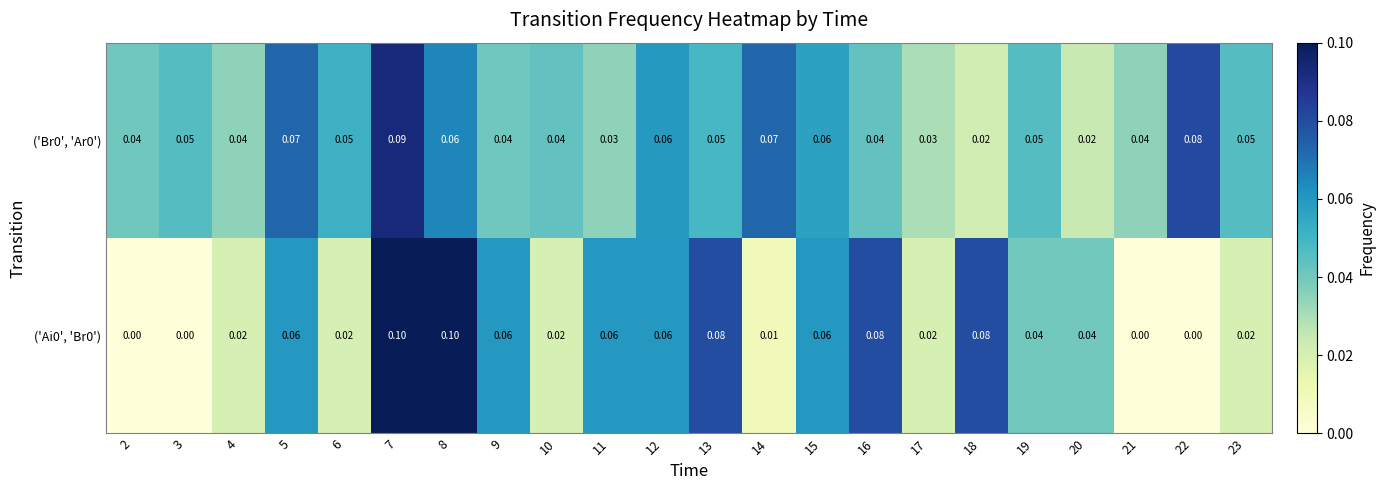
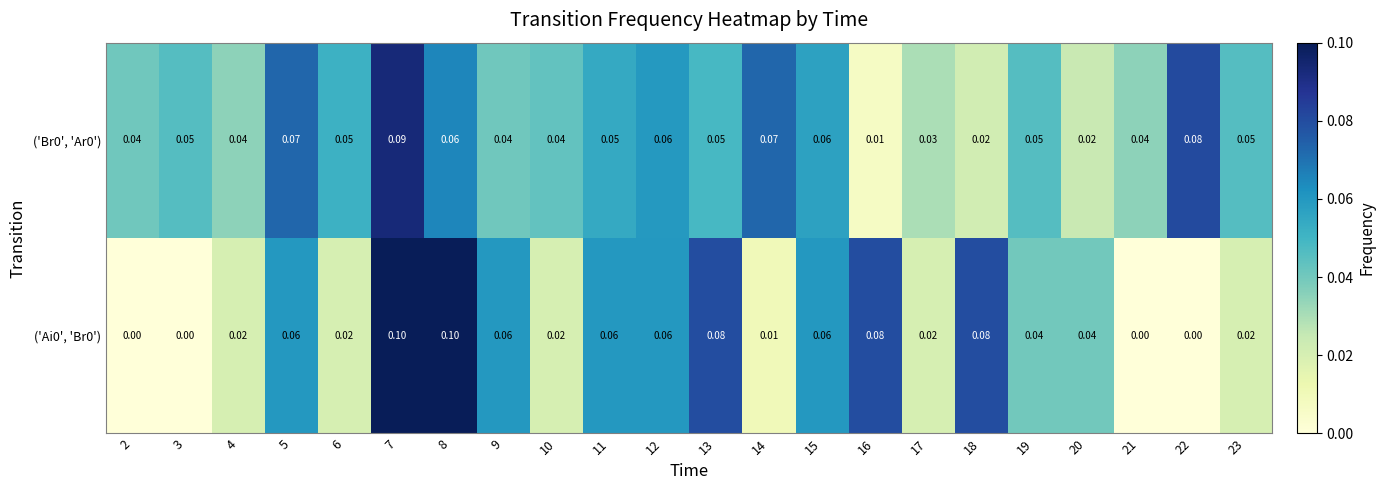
('Br0', 'Ar0'), 11: 0.03 -> 0.05
('Br0', 'Ar0'), 16: 0.04 -> 0.01
